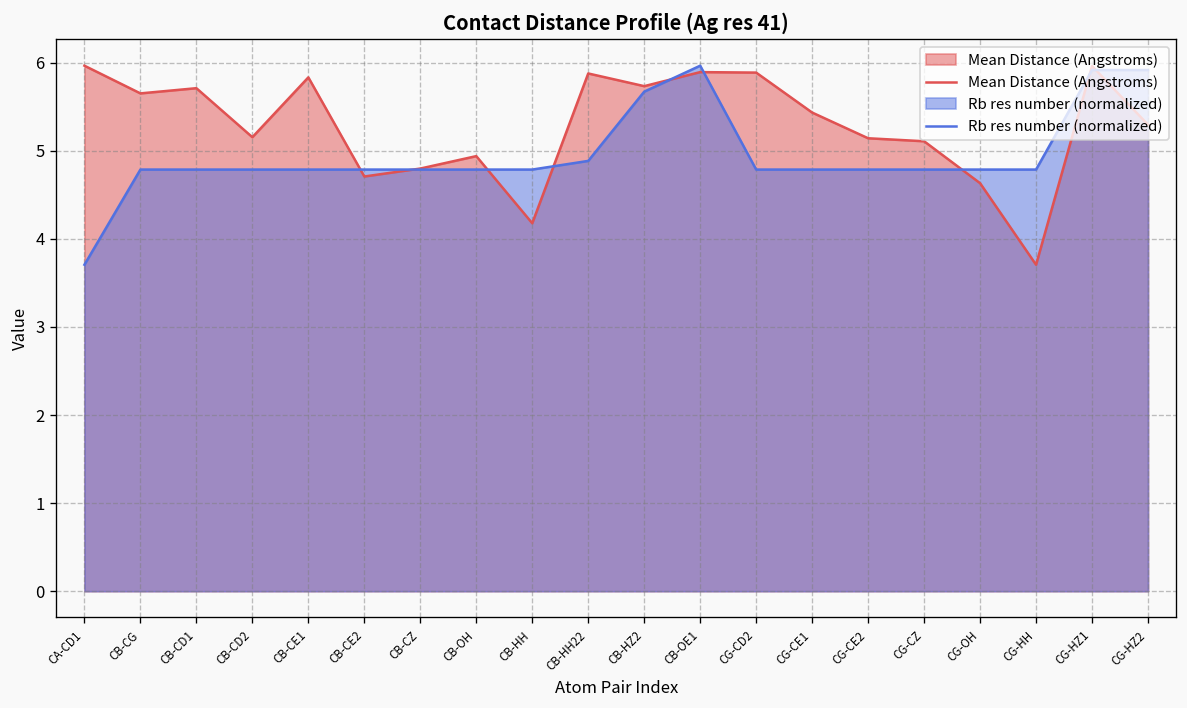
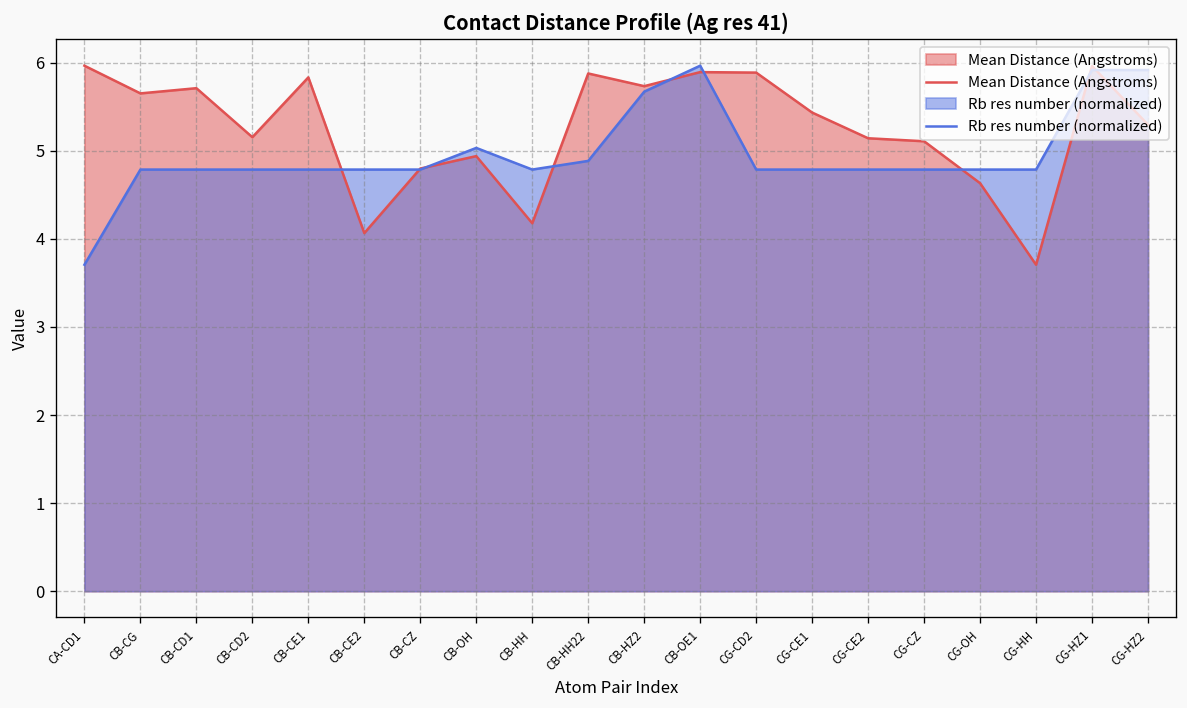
Mean Distance (Angstroms), CB-CE2: 4.7 -> 4.1
Rb res number (normalized), CB-OH: 4.8 -> 5.0
